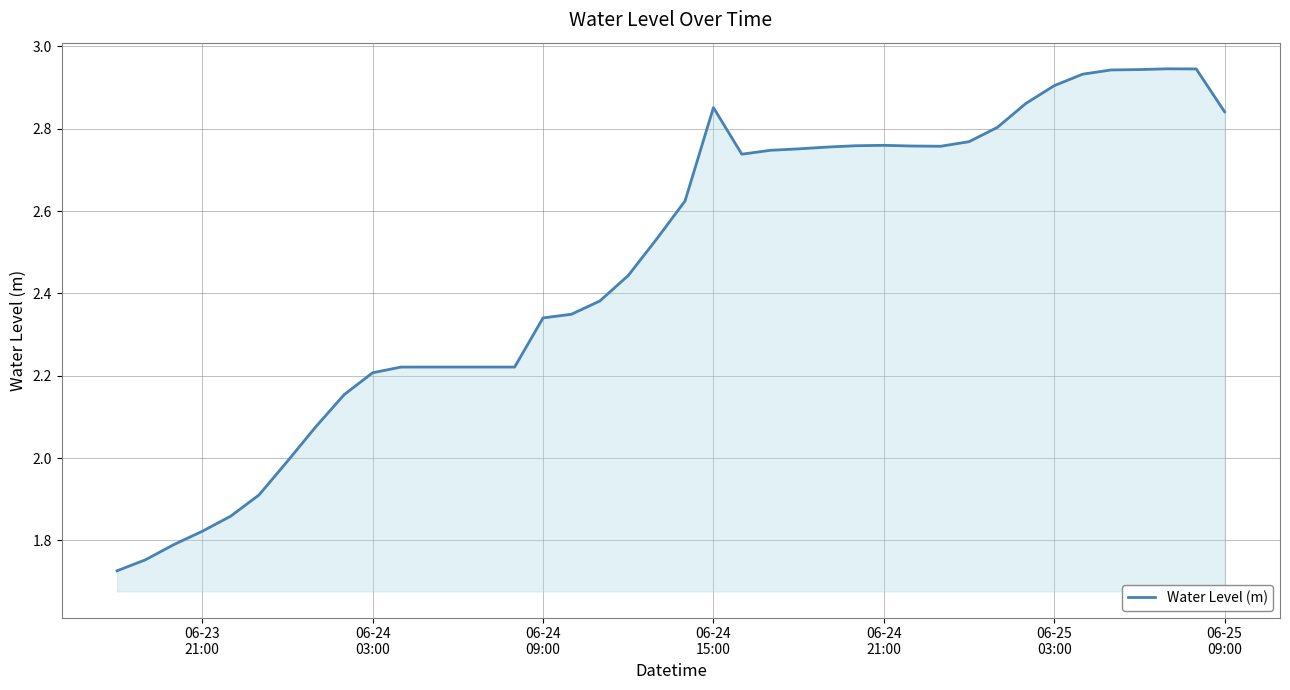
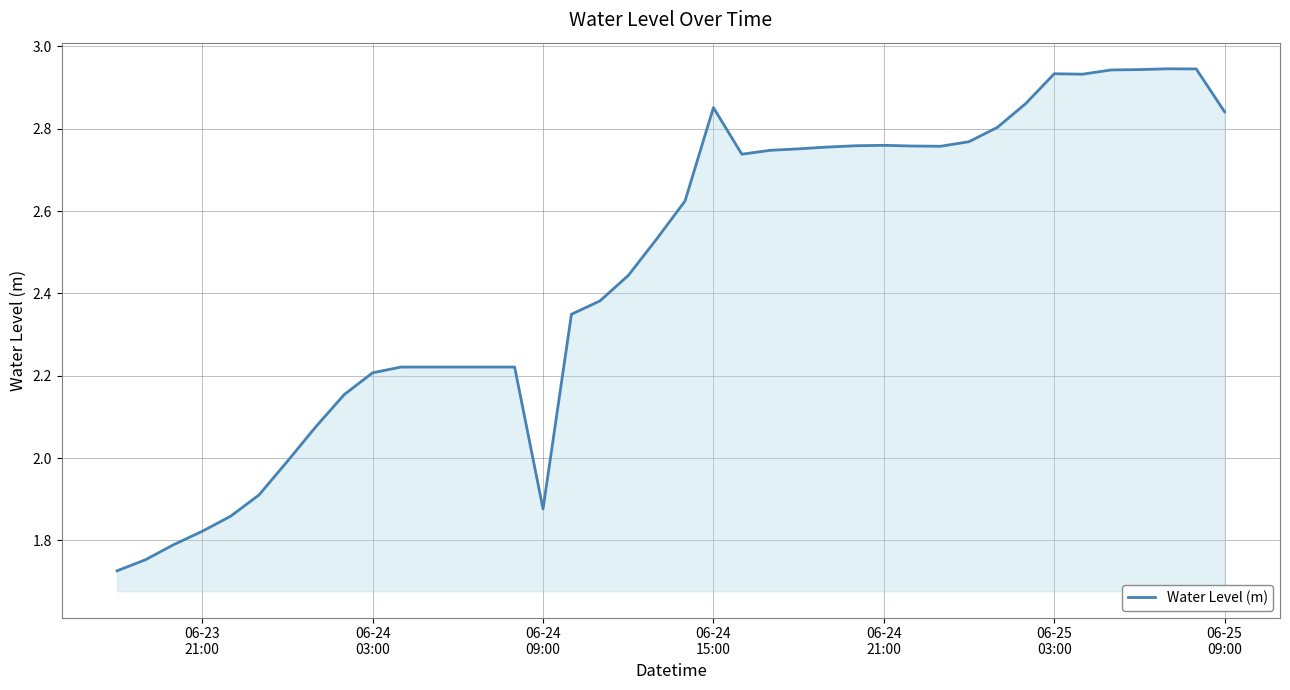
06-24 09:00: 2.34 -> 1.88
06-25 03:00: 2.90 -> 2.93
